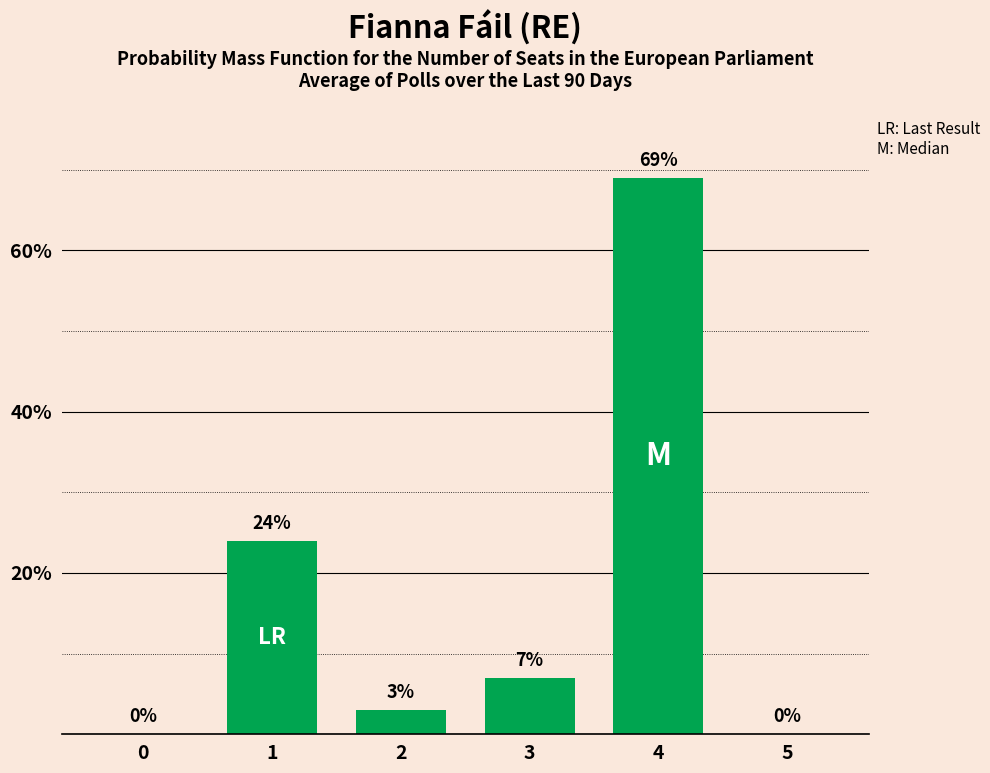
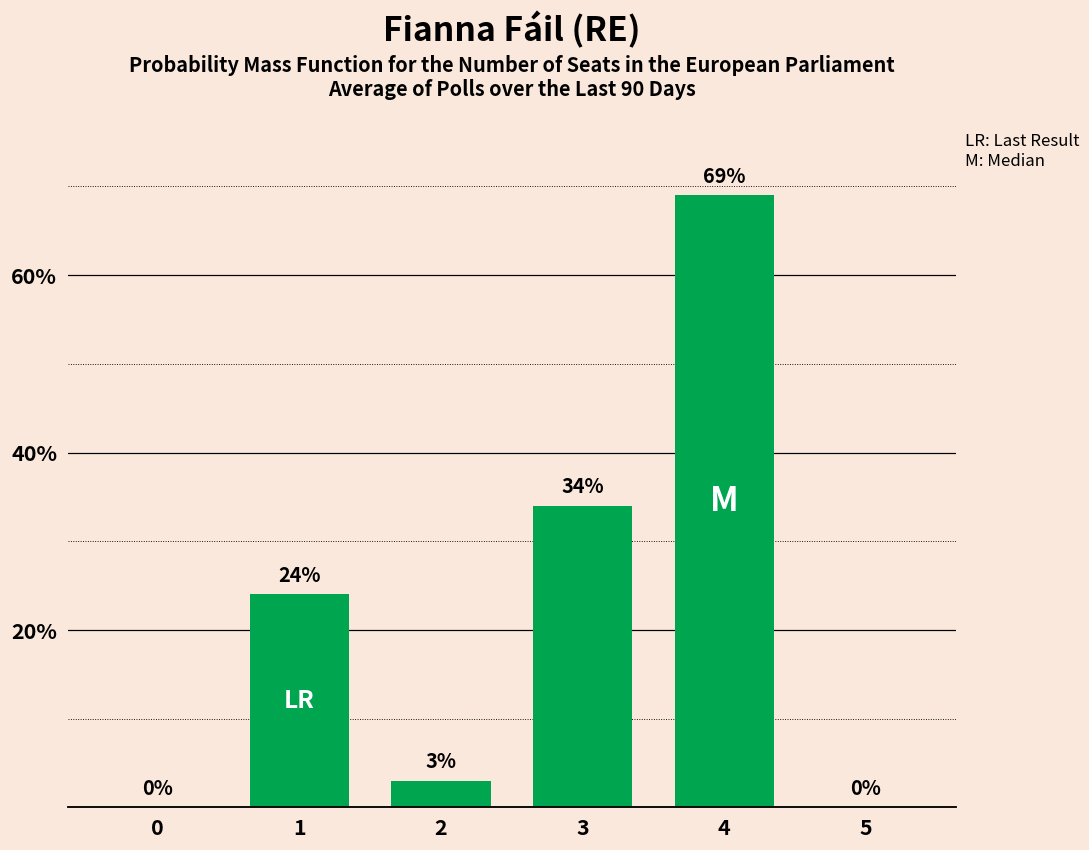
3: 7% -> 34%
